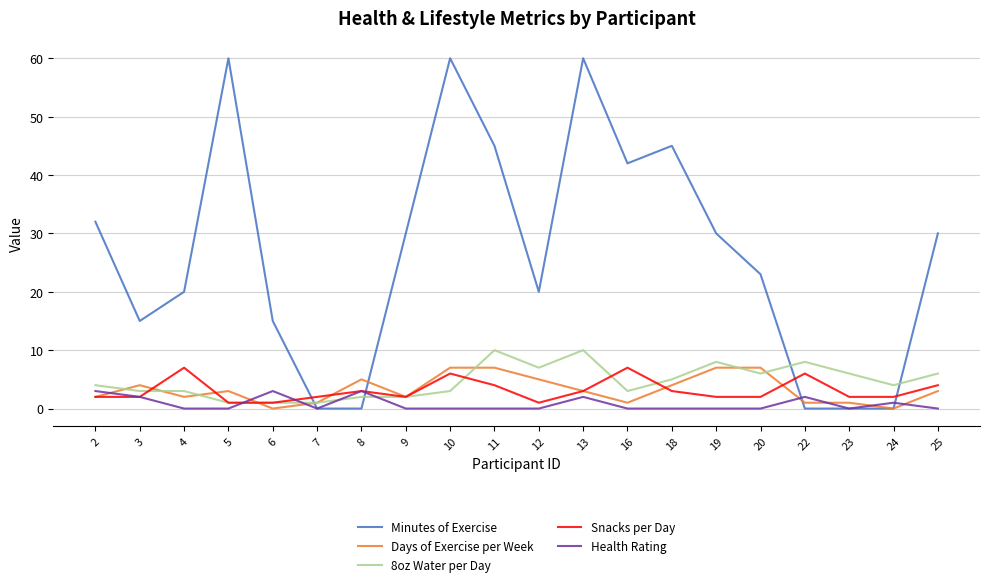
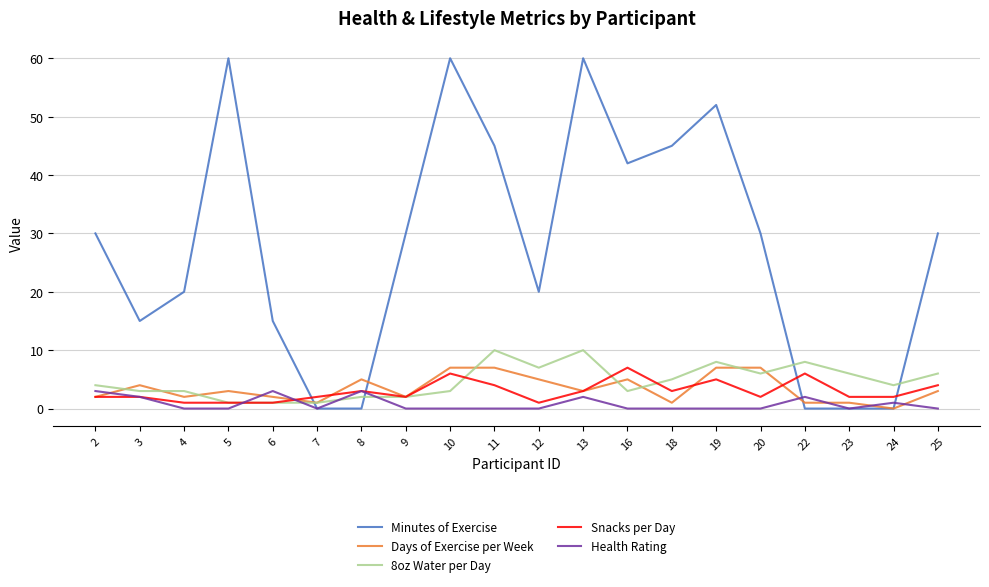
Minutes of Exercise, 2: 32 -> 30
Snacks per Day, 4: 7 -> 1
Days of Exercise per Week, 6: 0 -> 2
Days of Exercise per Week, 16: 1 -> 5
Days of Exercise per Week, 18: 4 -> 1
Minutes of Exercise, 19: 30 -> 52
Snacks per Day, 19: 2 -> 5
Minutes of Exercise, 20: 23 -> 30
